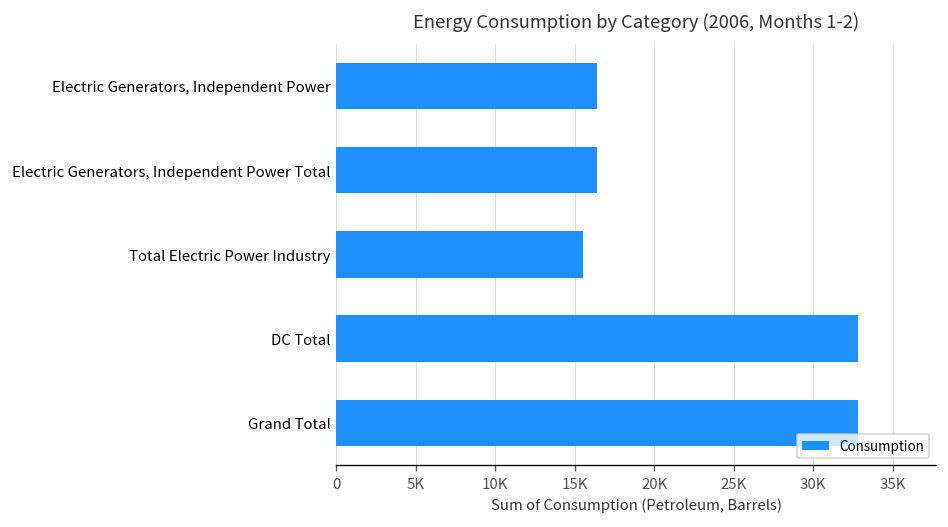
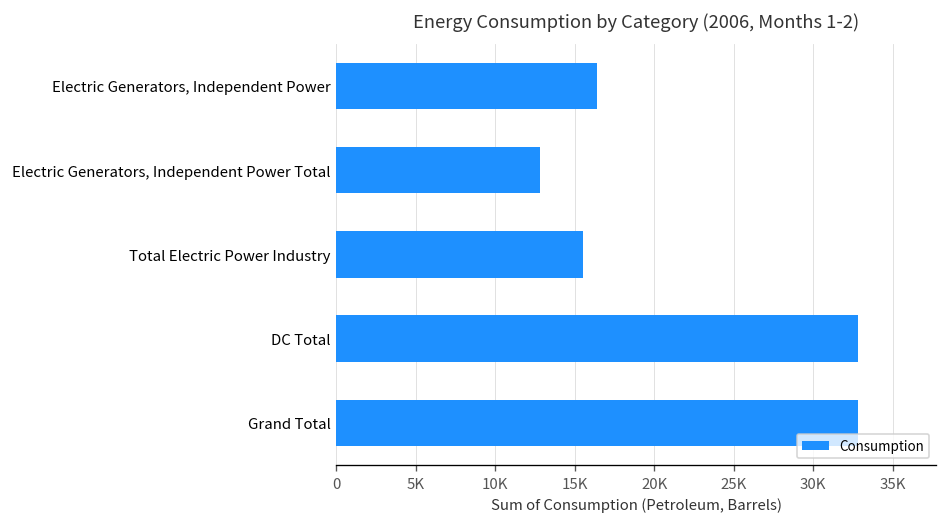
Electric Generators, Independent Power Total: 16400 -> 12800
